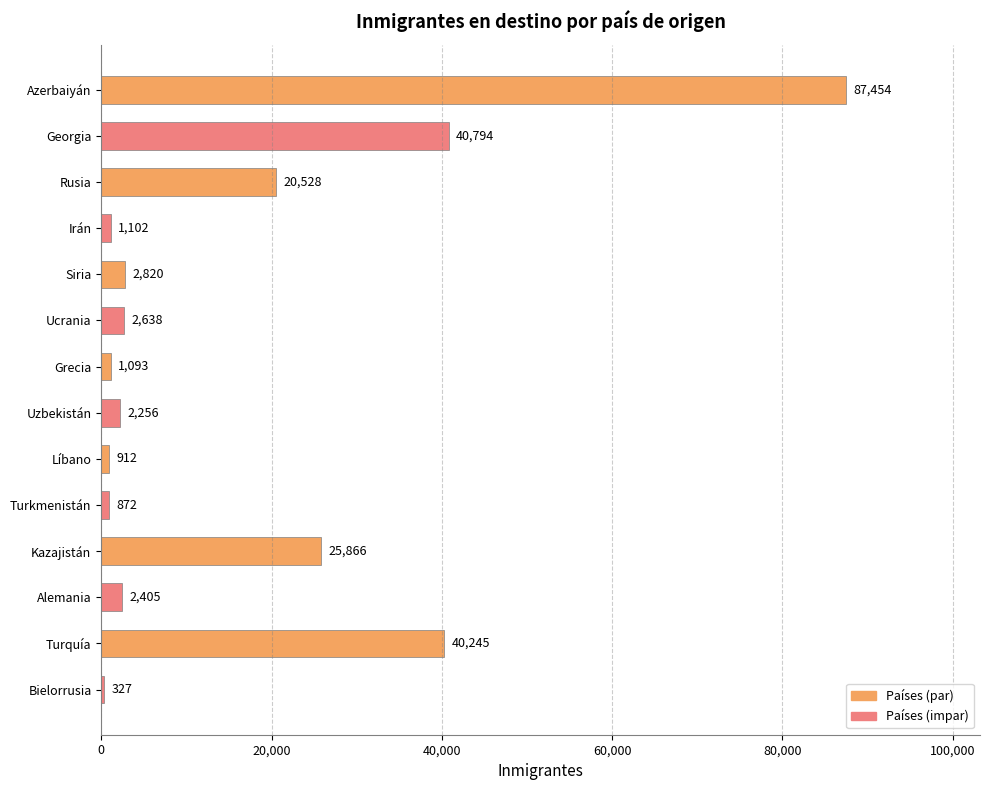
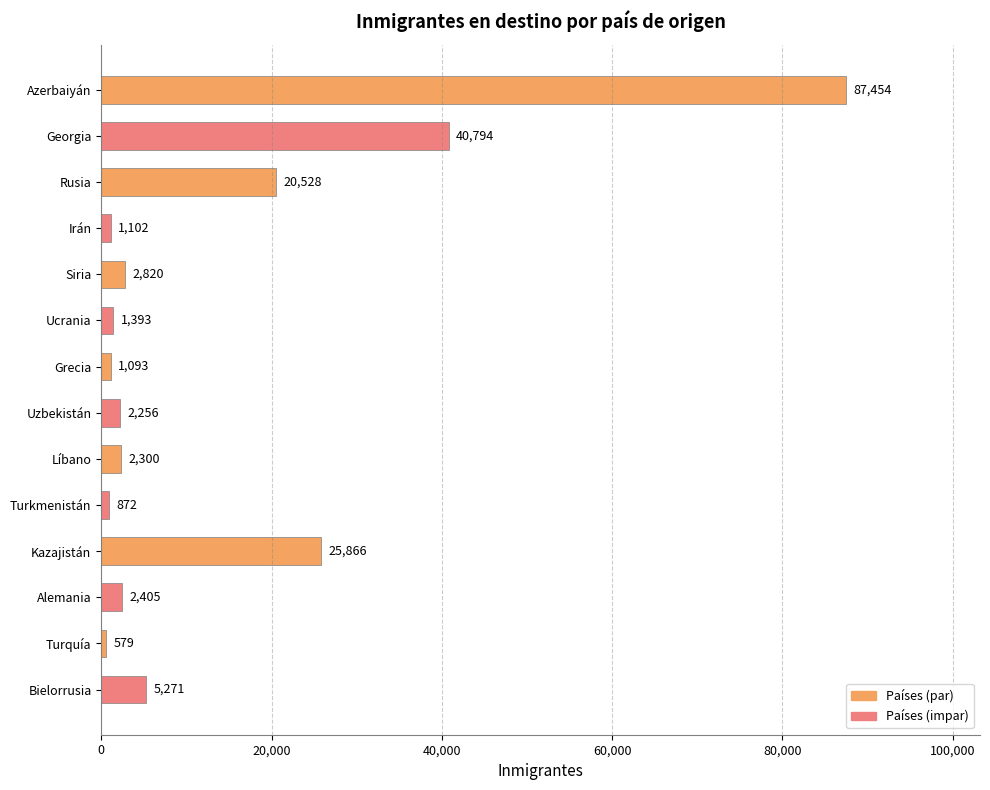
Ucrania: 2,638 -> 1,393
Líbano: 912 -> 2,300
Turquía: 40,245 -> 579
Bielorrusia: 327 -> 5,271
